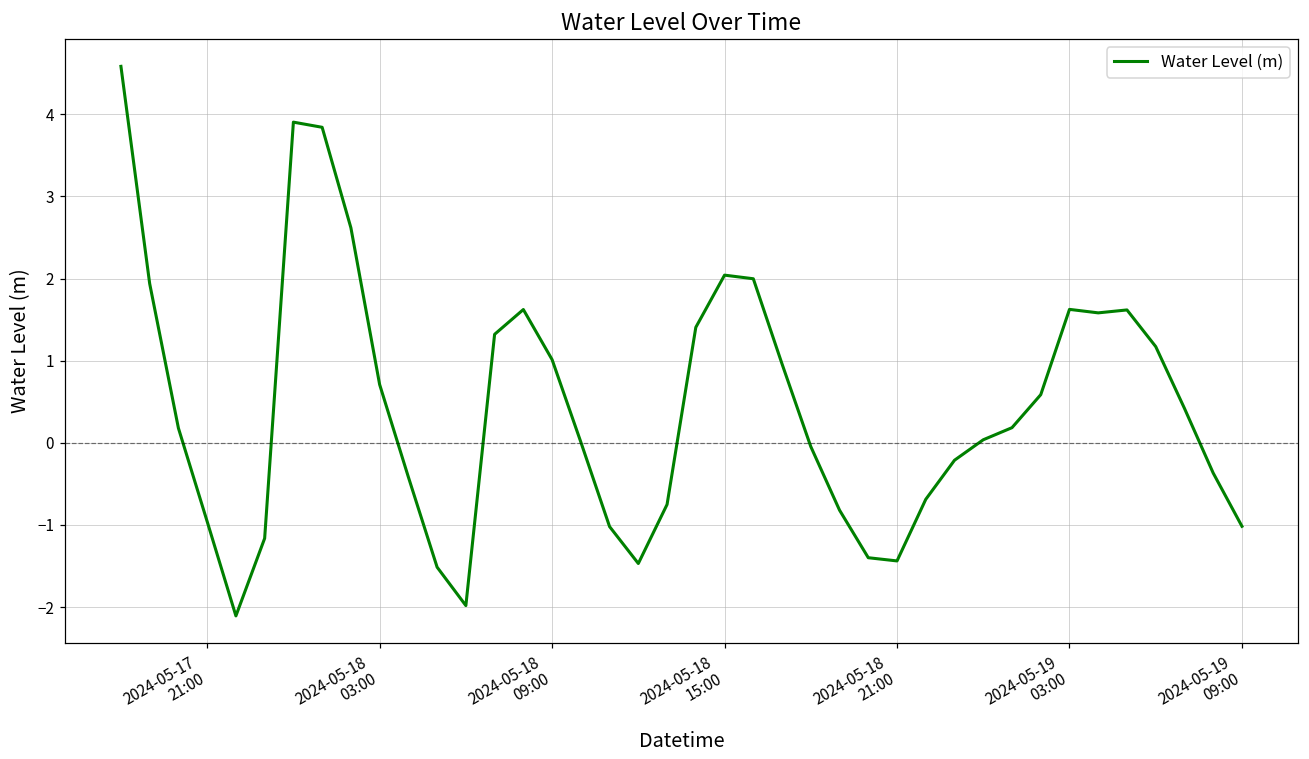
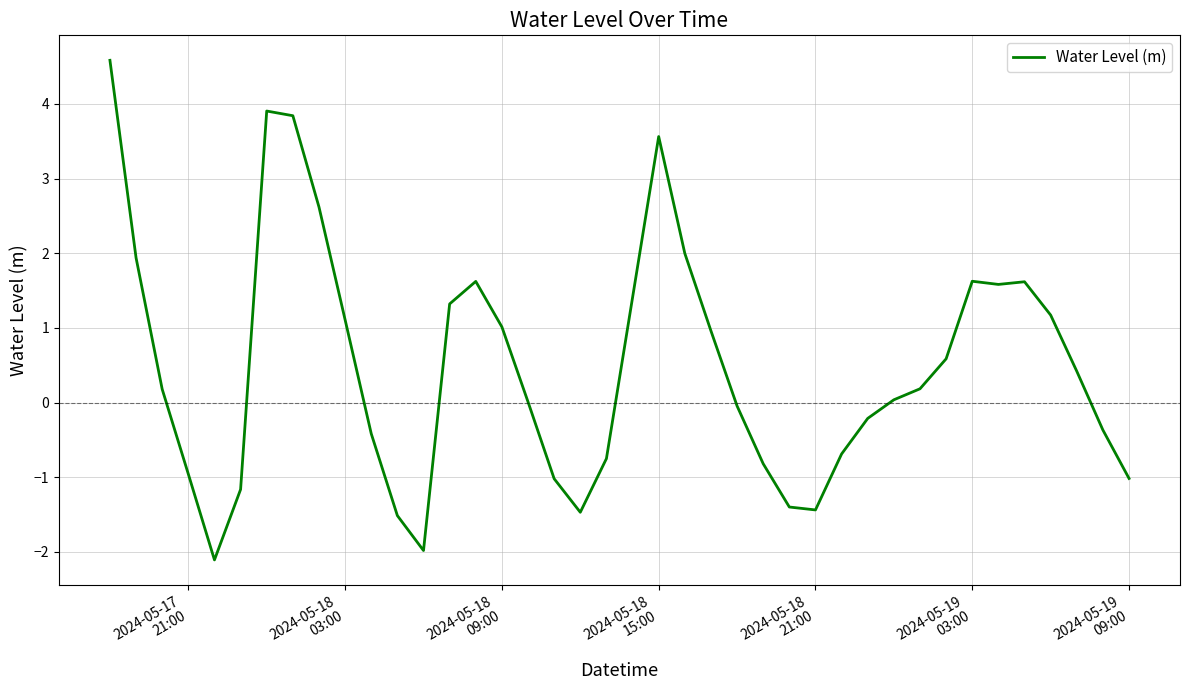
2024-05-18 03:00: 0.7 -> 1.1
2024-05-18 15:00: 2.0 -> 3.6
